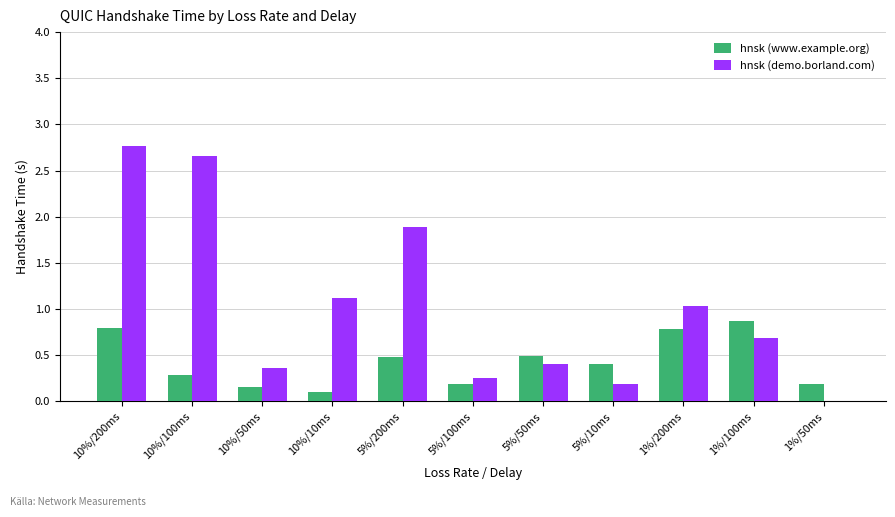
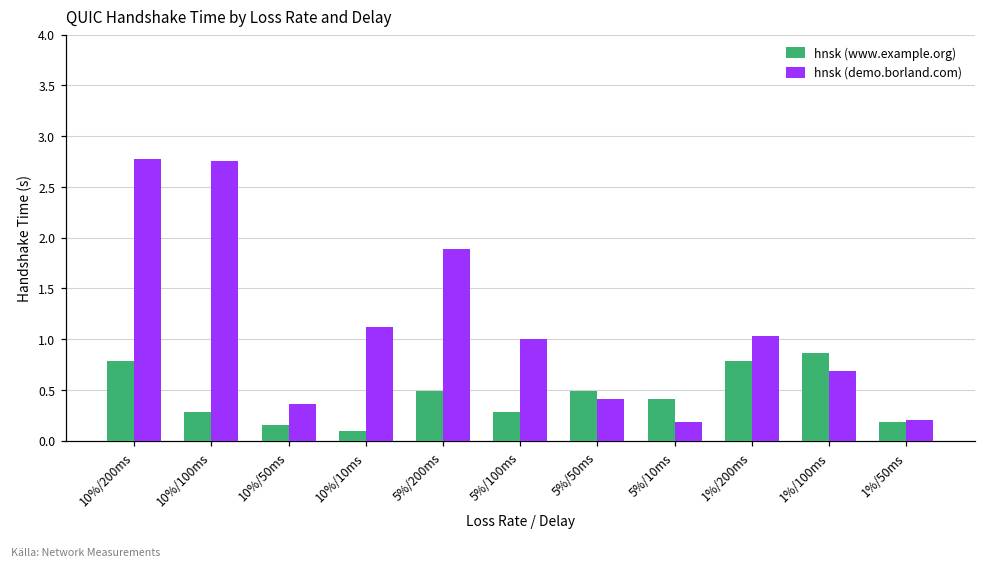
hnsk (demo.borland.com), 10%/100ms: 2.7 -> 2.8
hnsk (www.example.org), 5%/100ms: 0.2 -> 0.3
hnsk (demo.borland.com), 5%/100ms: 0.3 -> 1.0
hnsk (demo.borland.com), 1%/50ms: 0.0 -> 0.2
